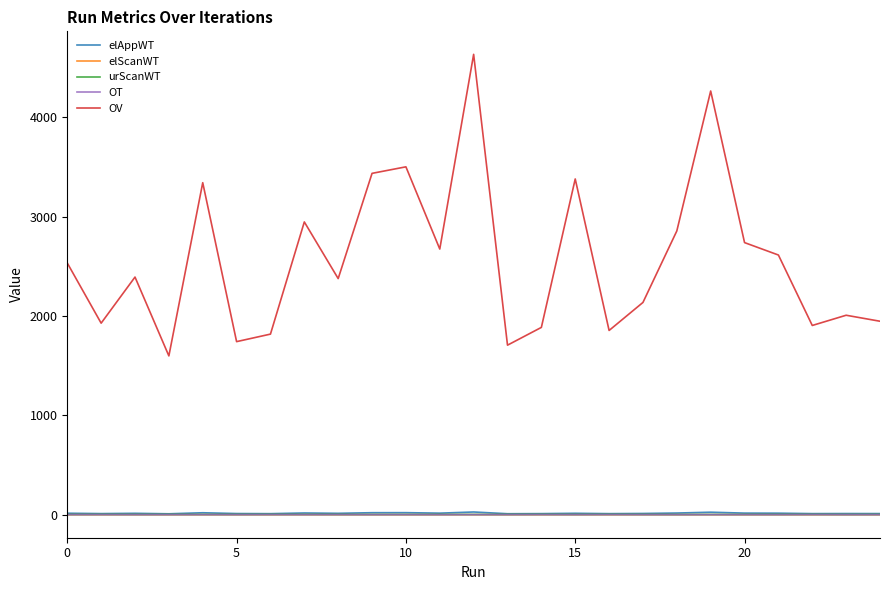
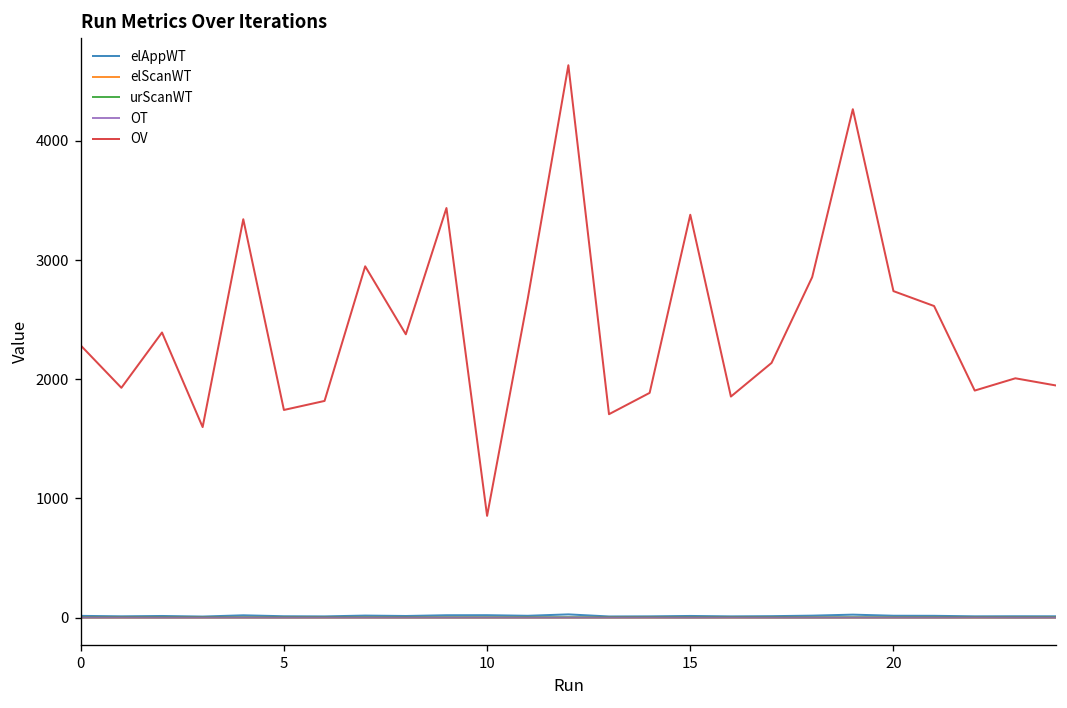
OV, 0: 2500 -> 2300
OV, 10: 3500 -> 900
